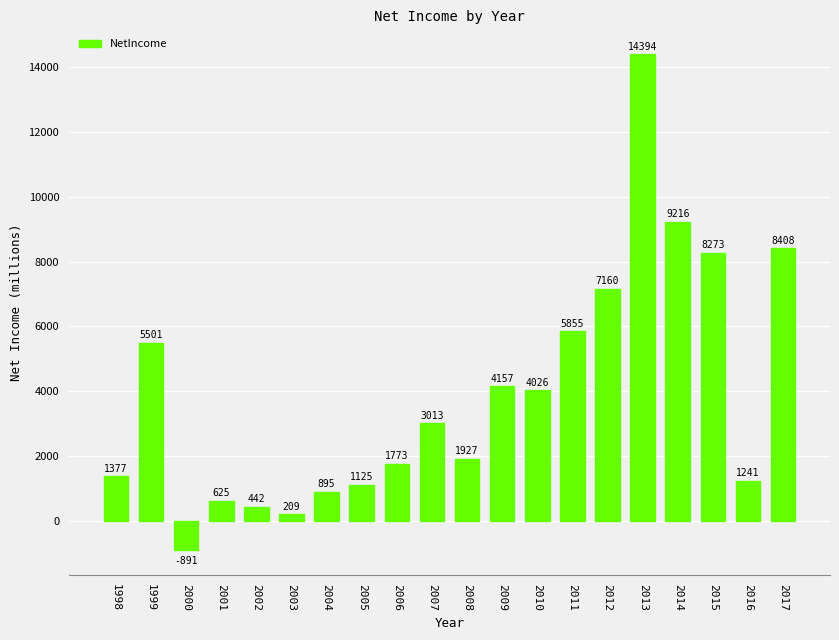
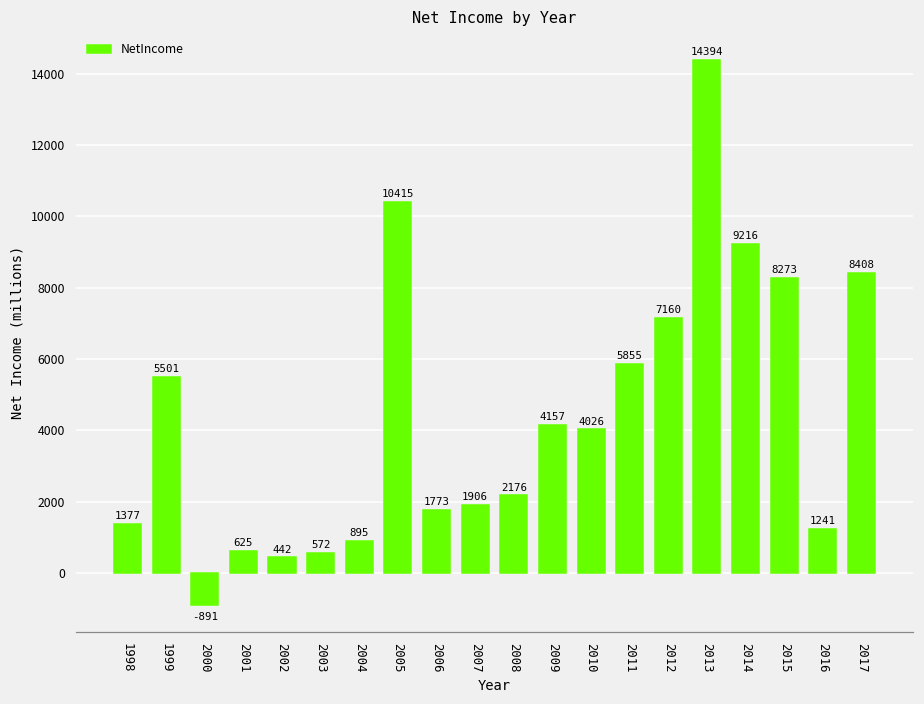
2003: 209 -> 572
2005: 1125 -> 10415
2007: 3013 -> 1906
2008: 1927 -> 2176
